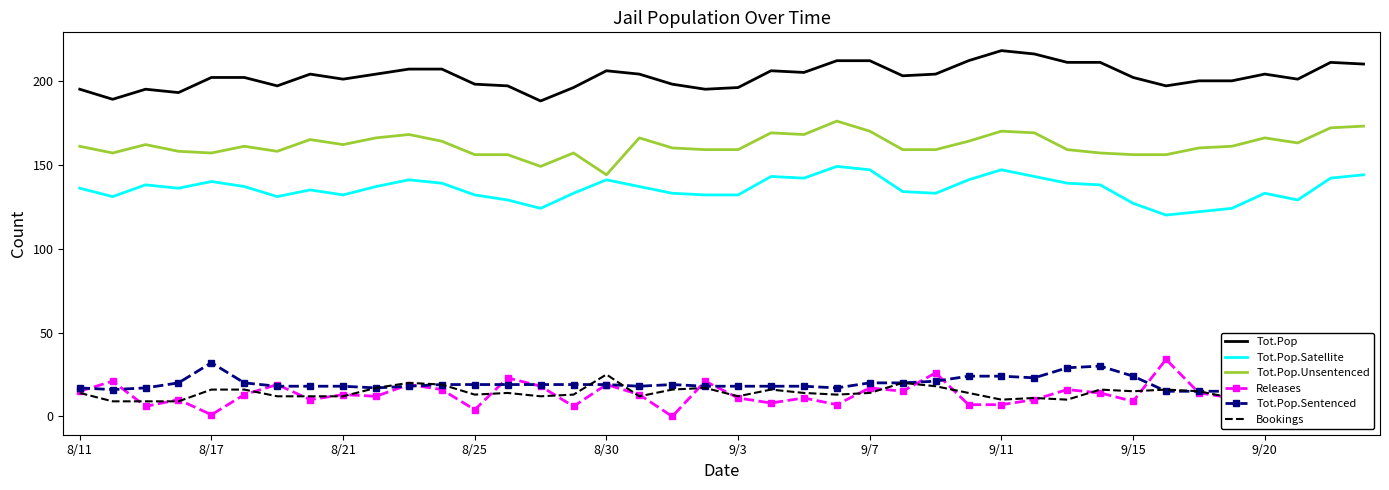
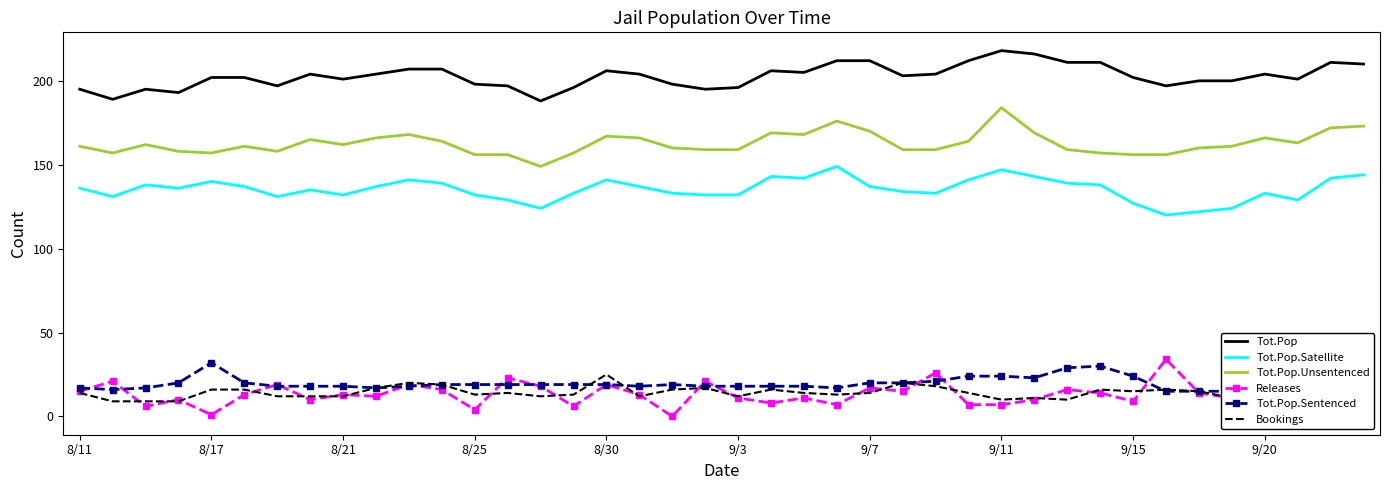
Tot.Pop.Unsentenced, 8/30: 144 -> 167
Tot.Pop.Satellite, 9/7: 147 -> 137
Tot.Pop.Unsentenced, 9/11: 170 -> 184
